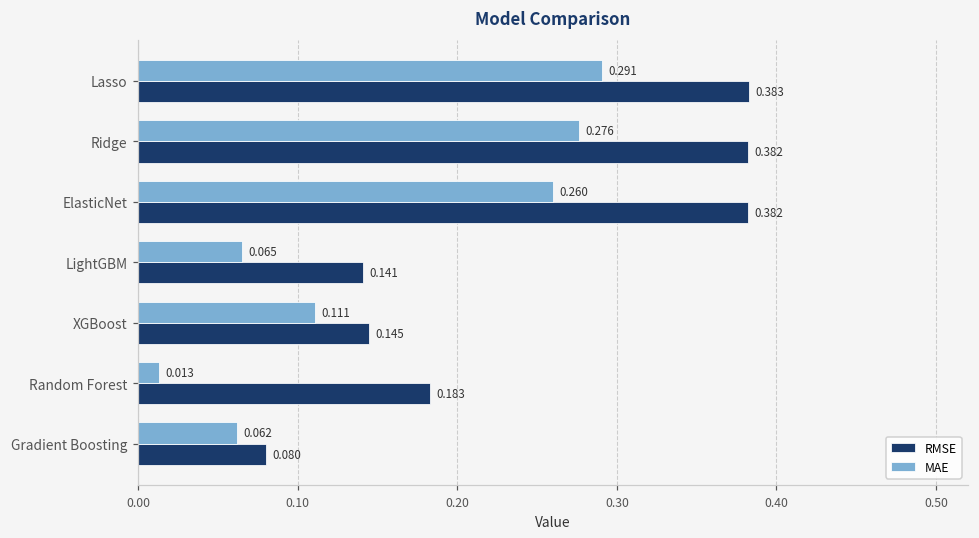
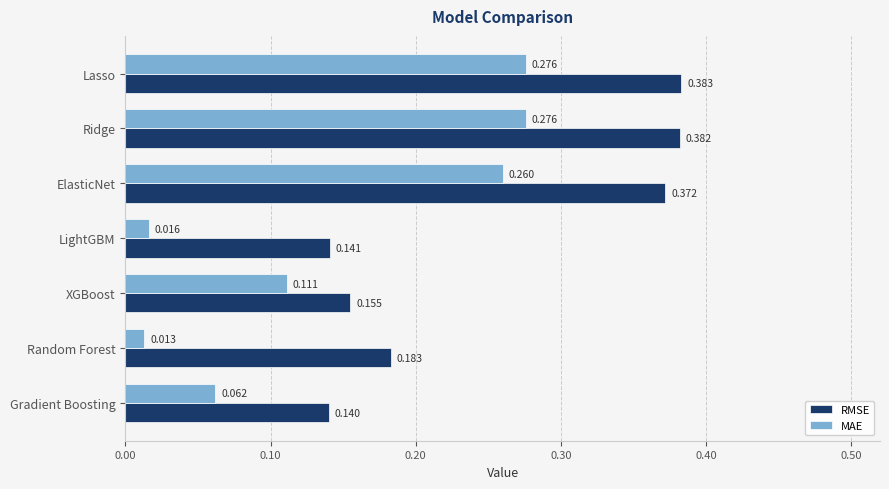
MAE, Lasso: 0.291 -> 0.276
RMSE, ElasticNet: 0.382 -> 0.372
MAE, LightGBM: 0.065 -> 0.016
RMSE, XGBoost: 0.145 -> 0.155
RMSE, Gradient Boosting: 0.080 -> 0.140
